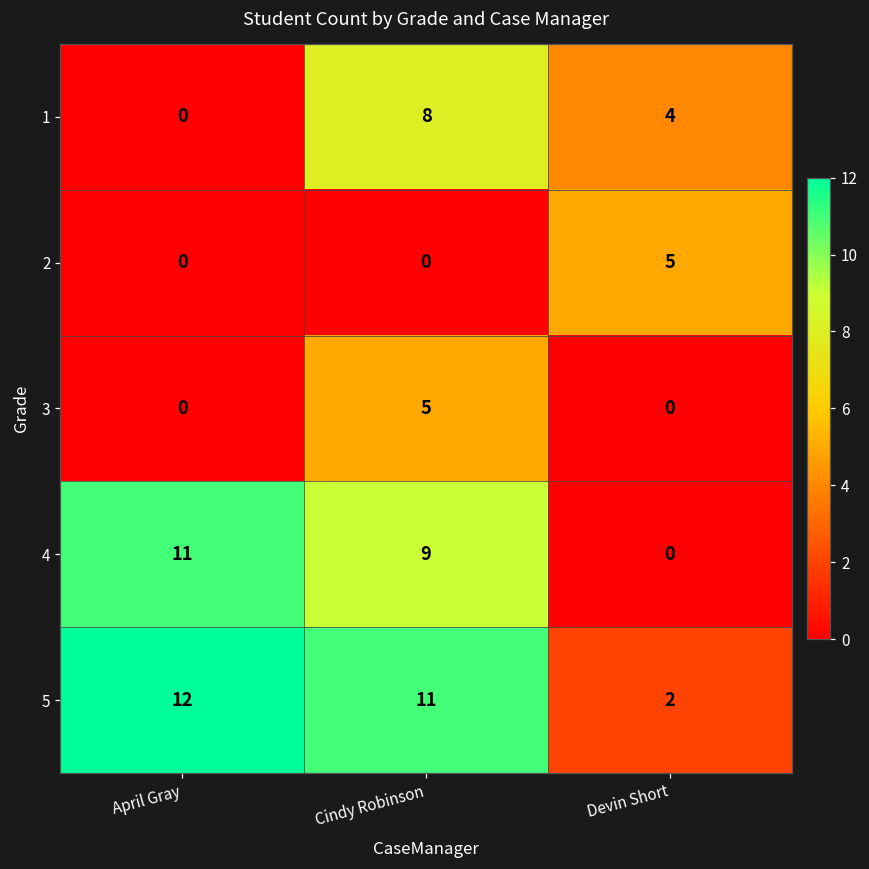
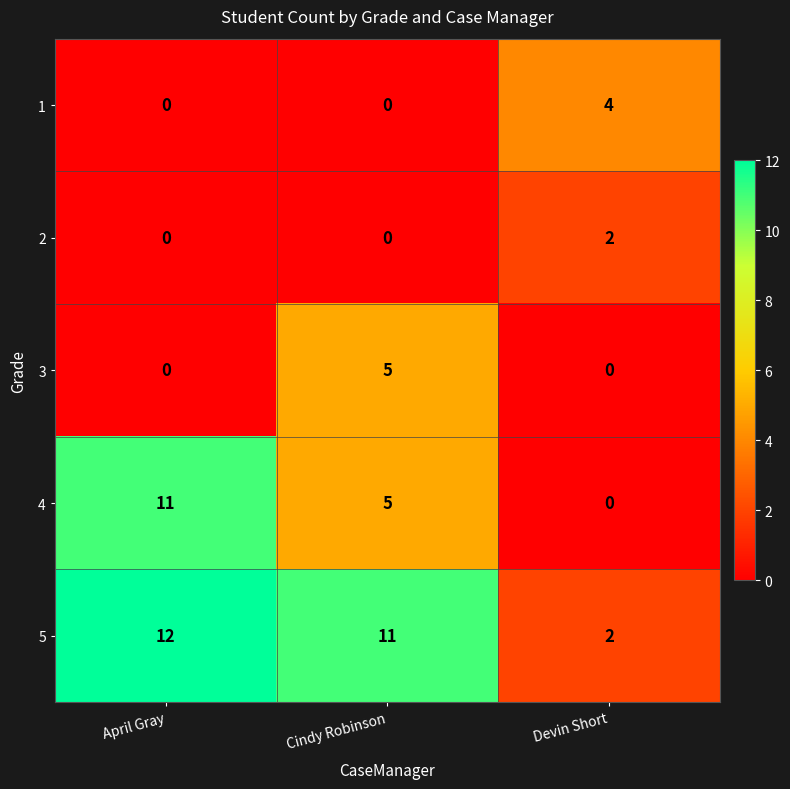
1, Cindy Robinson: 8 -> 0
2, Devin Short: 5 -> 2
4, Cindy Robinson: 9 -> 5
